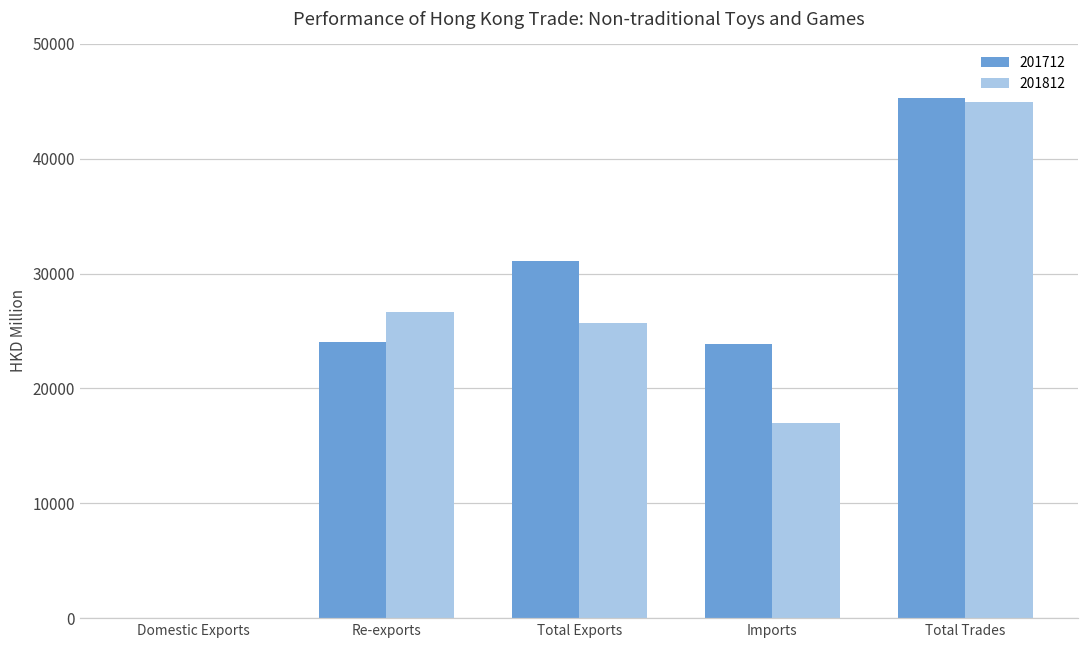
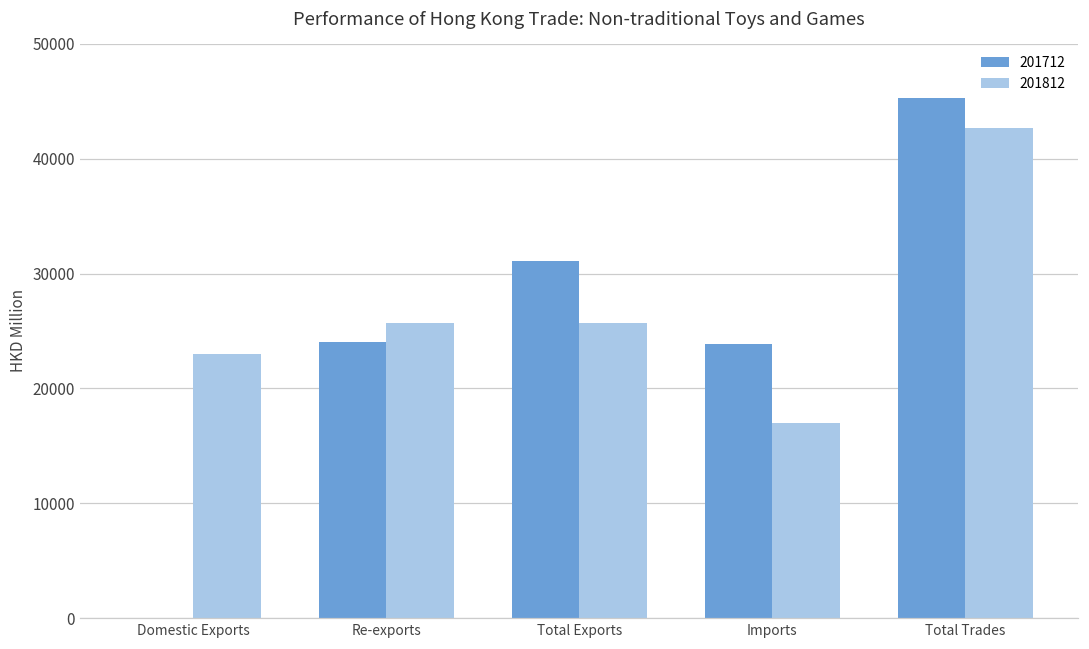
201812, Domestic Exports: 0 -> 23000
201812, Re-exports: 26600 -> 25700
201812, Total Trades: 44900 -> 42600
